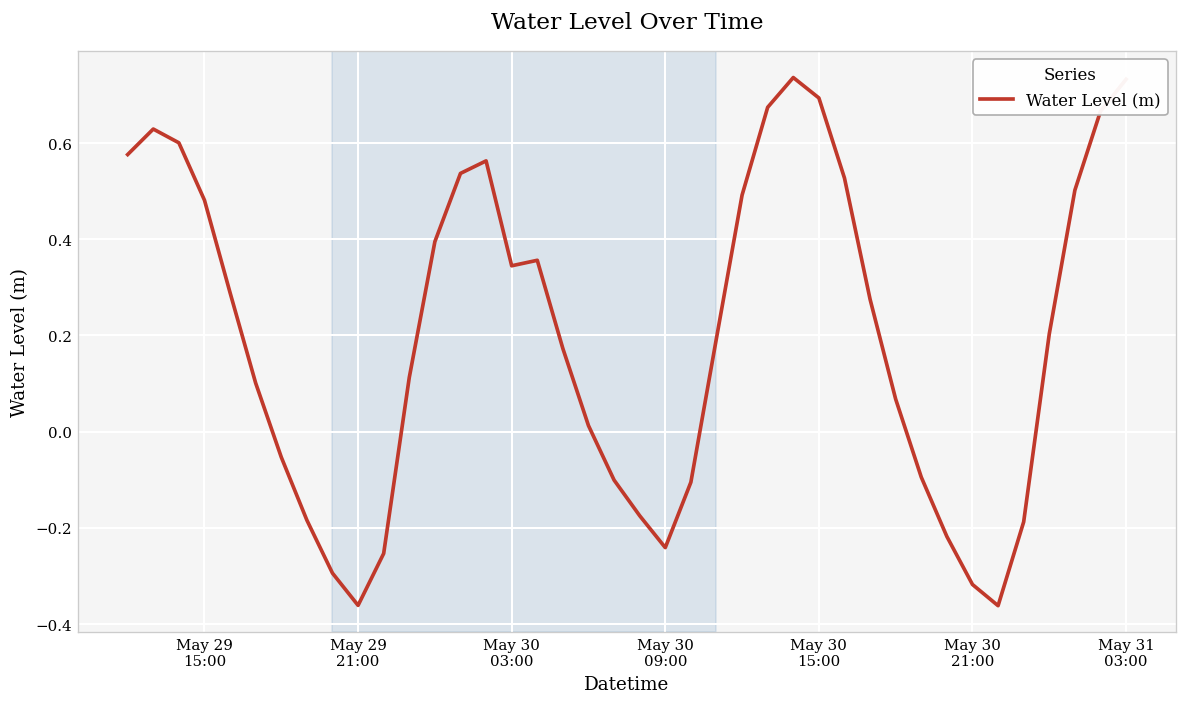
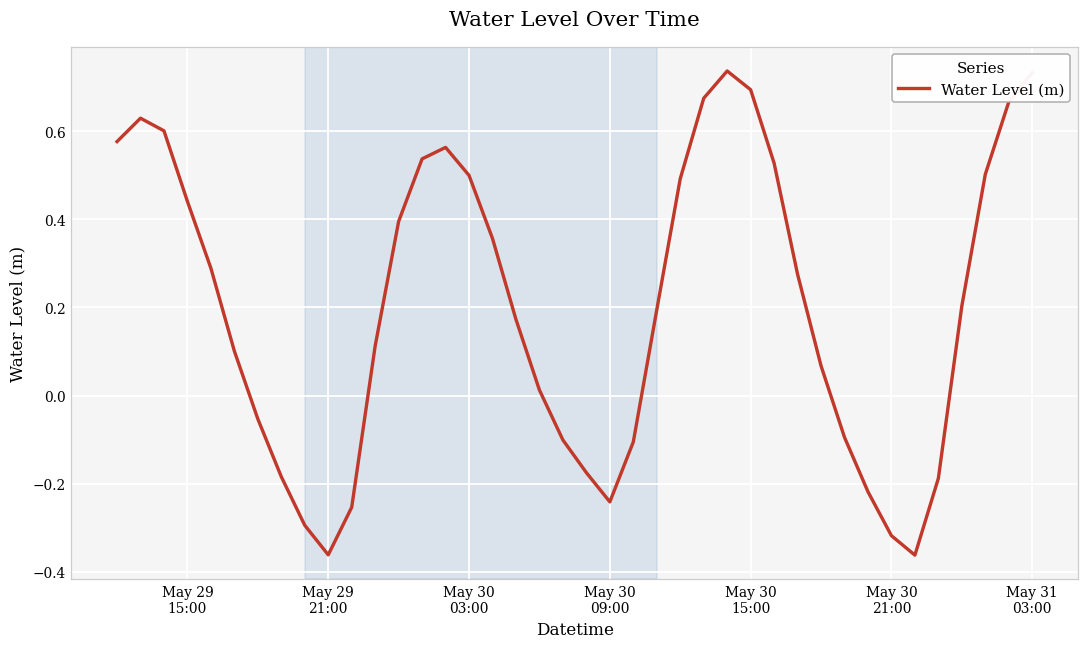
May 29 15:00: 0.48 -> 0.44
May 30 03:00: 0.34 -> 0.50
